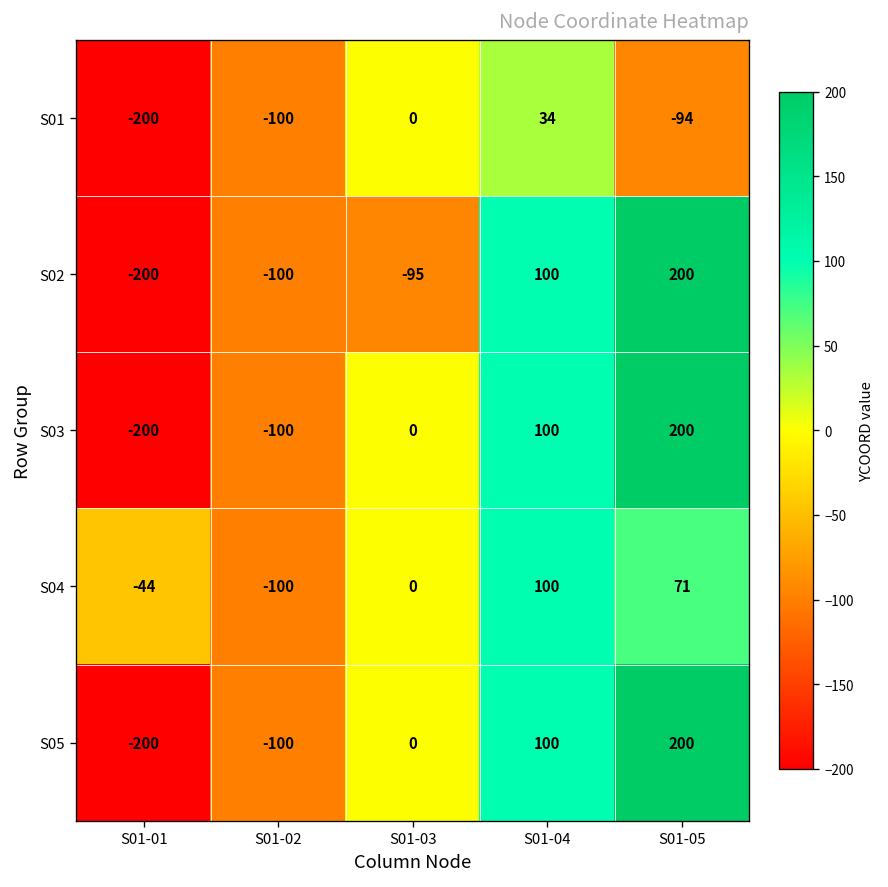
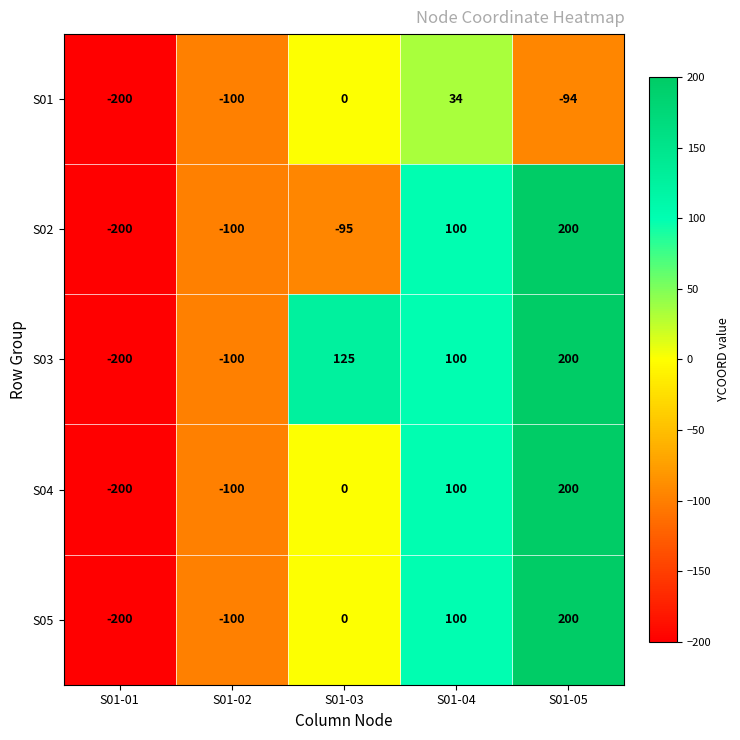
S03, S01-03: 0 -> 125
S04, S01-01: -44 -> -200
S04, S01-05: 71 -> 200
